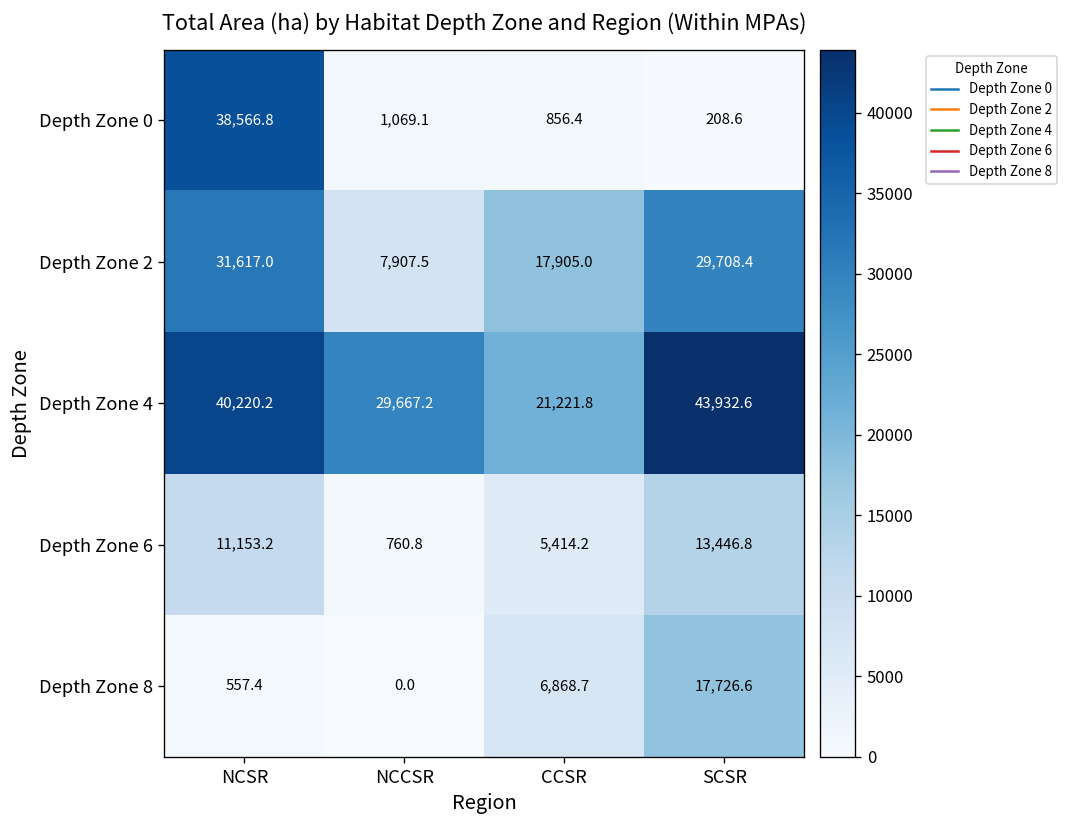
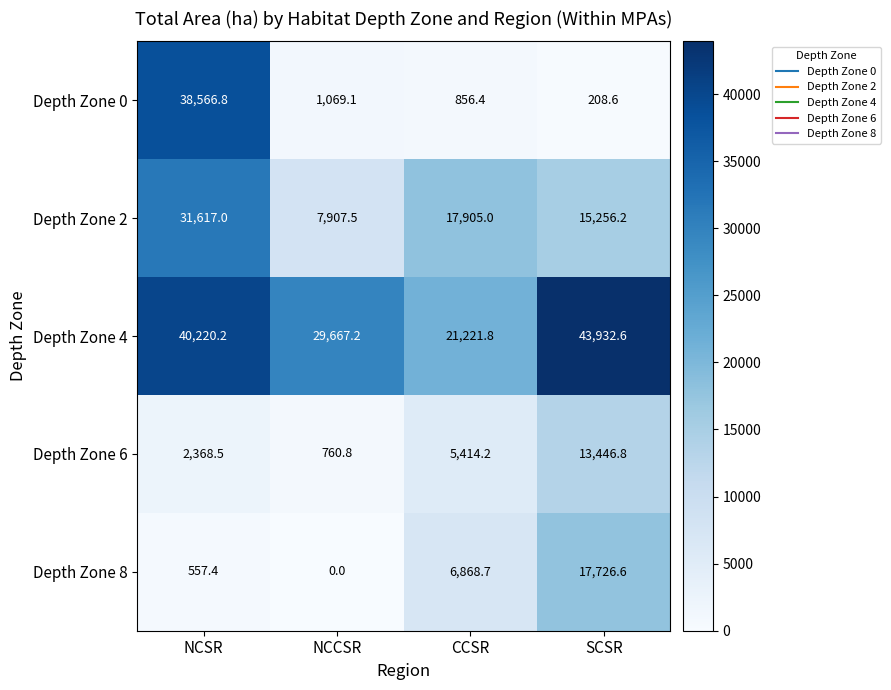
Depth Zone 2, SCSR: 29,708.4 -> 15,256.2
Depth Zone 6, NCSR: 11,153.2 -> 2,368.5
